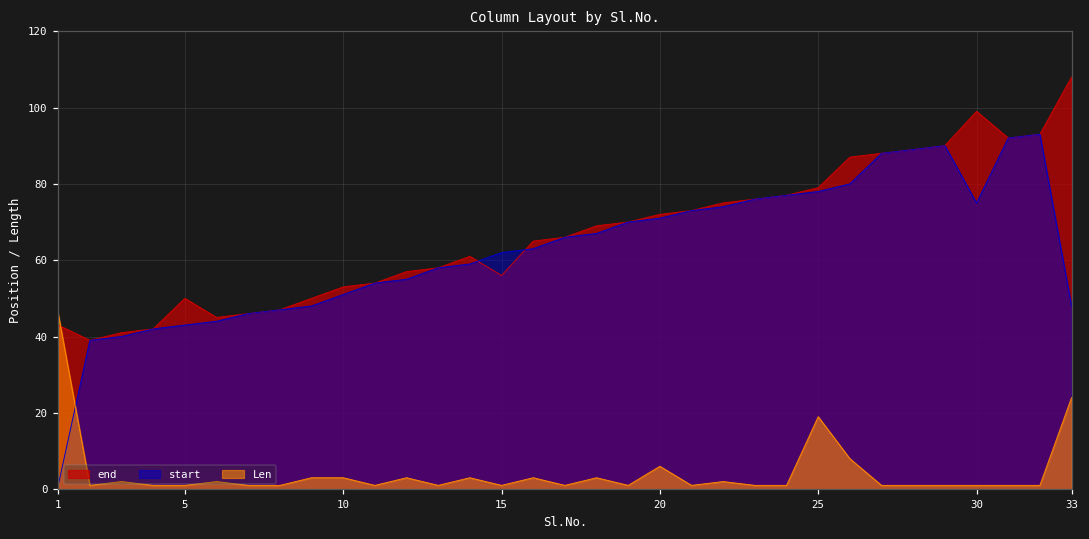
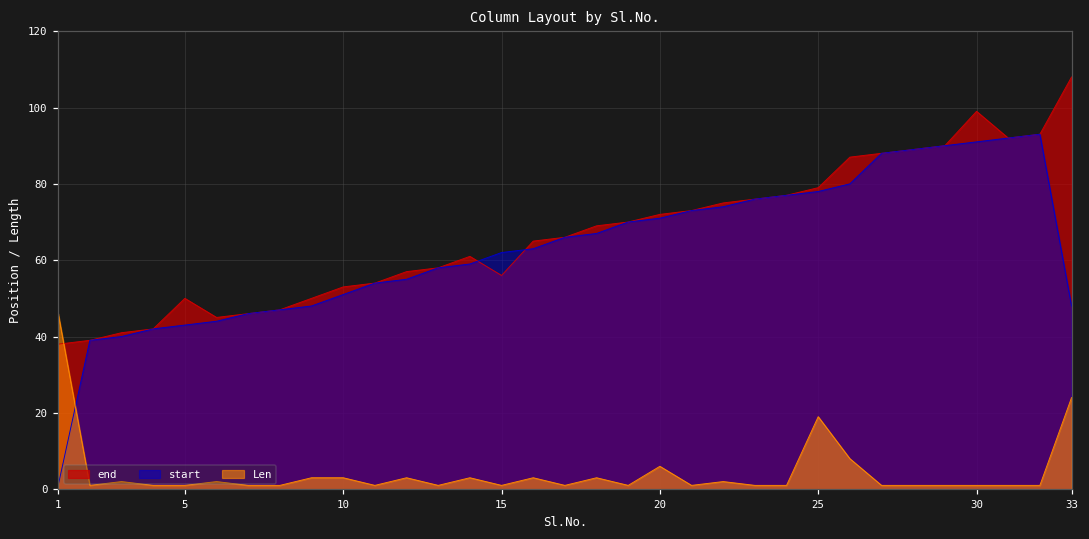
end, 1: 43 -> 38
start, 30: 75 -> 91
